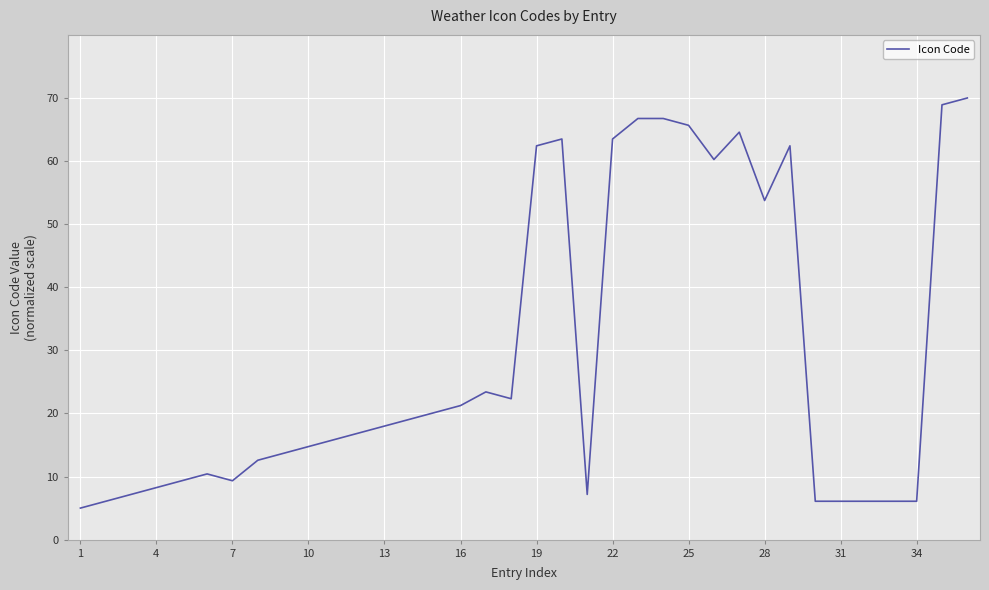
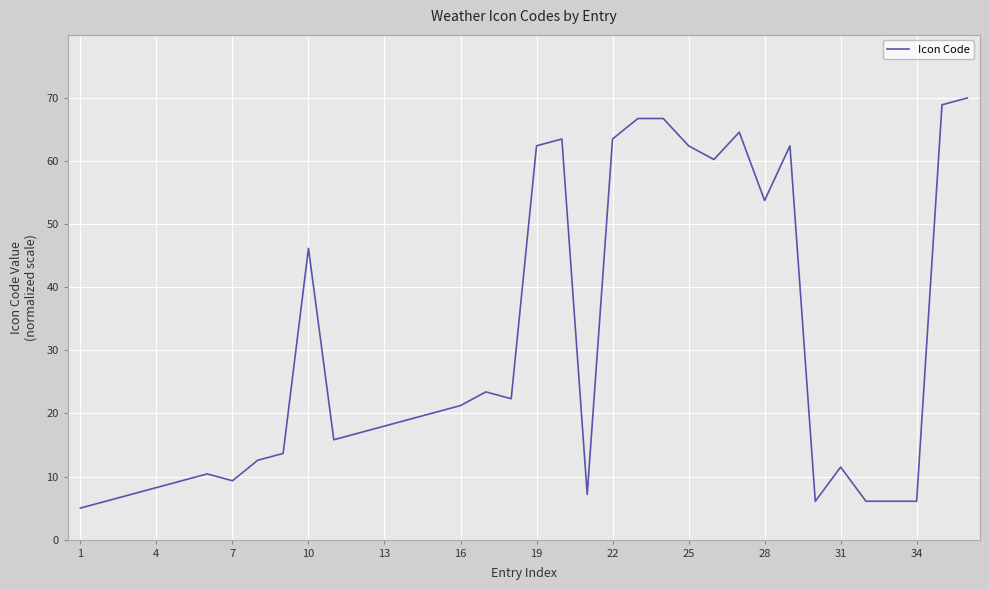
10: 15 -> 46
25: 66 -> 62
31: 6 -> 12
